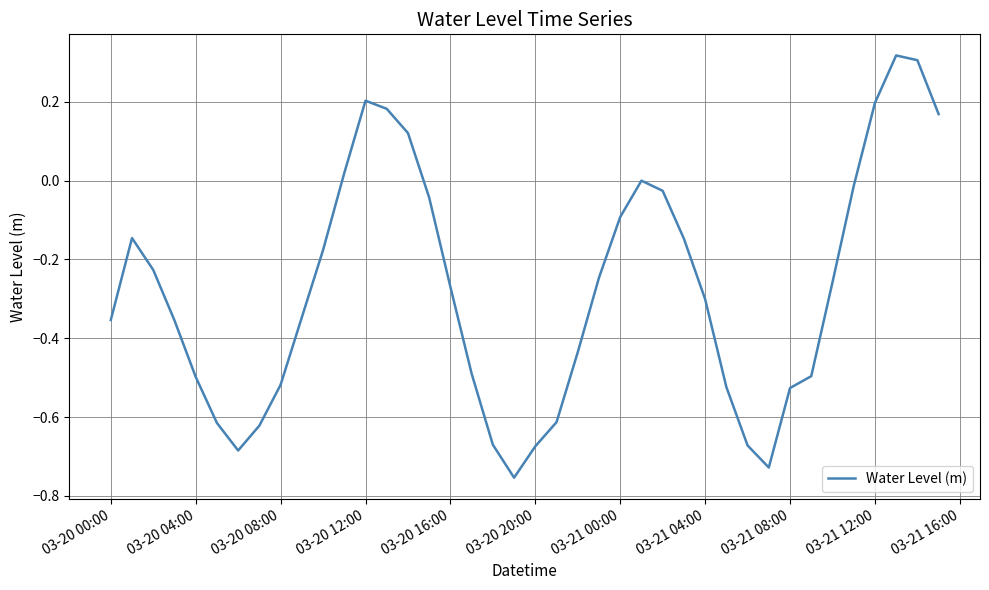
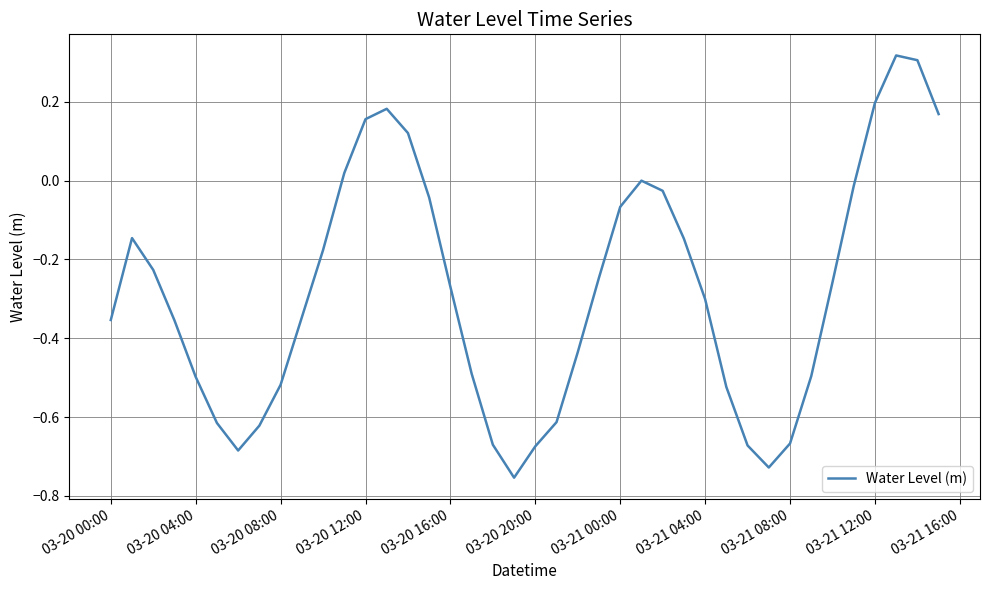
03-20 12:00: 0.20 -> 0.16
03-21 00:00: -0.09 -> -0.07
03-21 08:00: -0.53 -> -0.67
